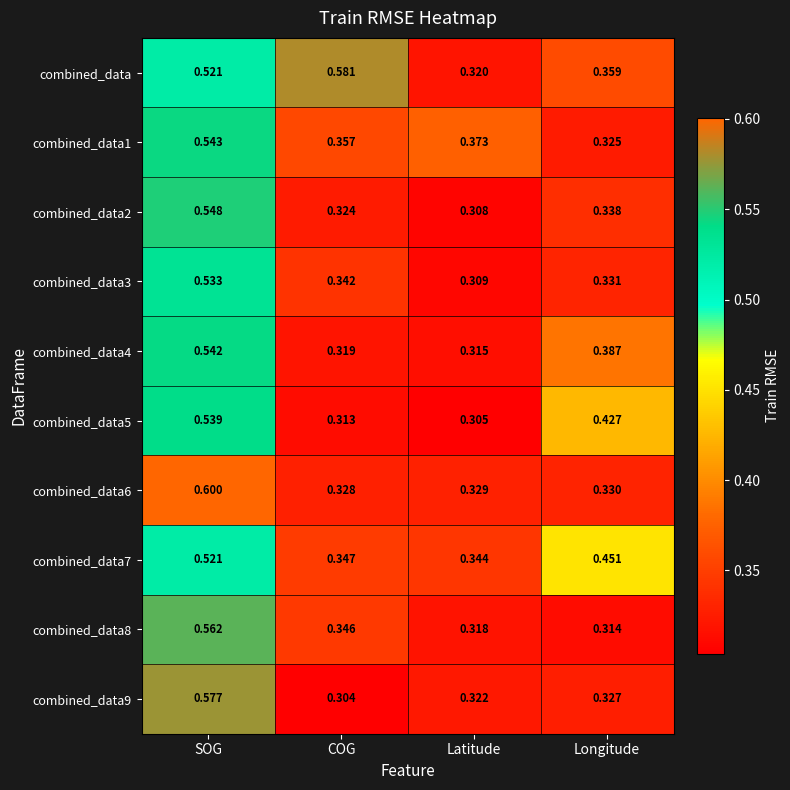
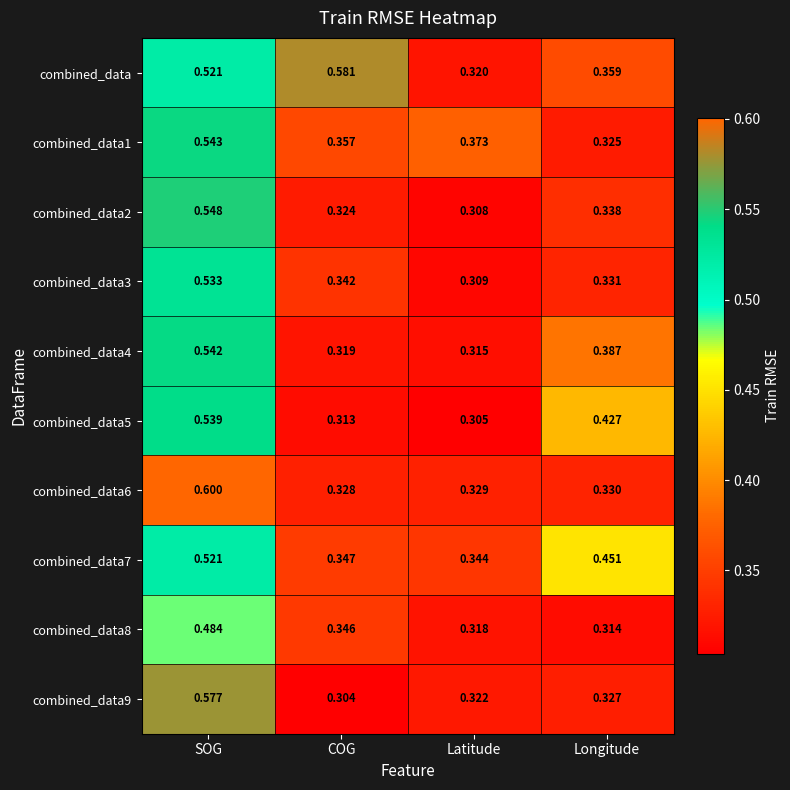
combined_data8, SOG: 0.562 -> 0.484
